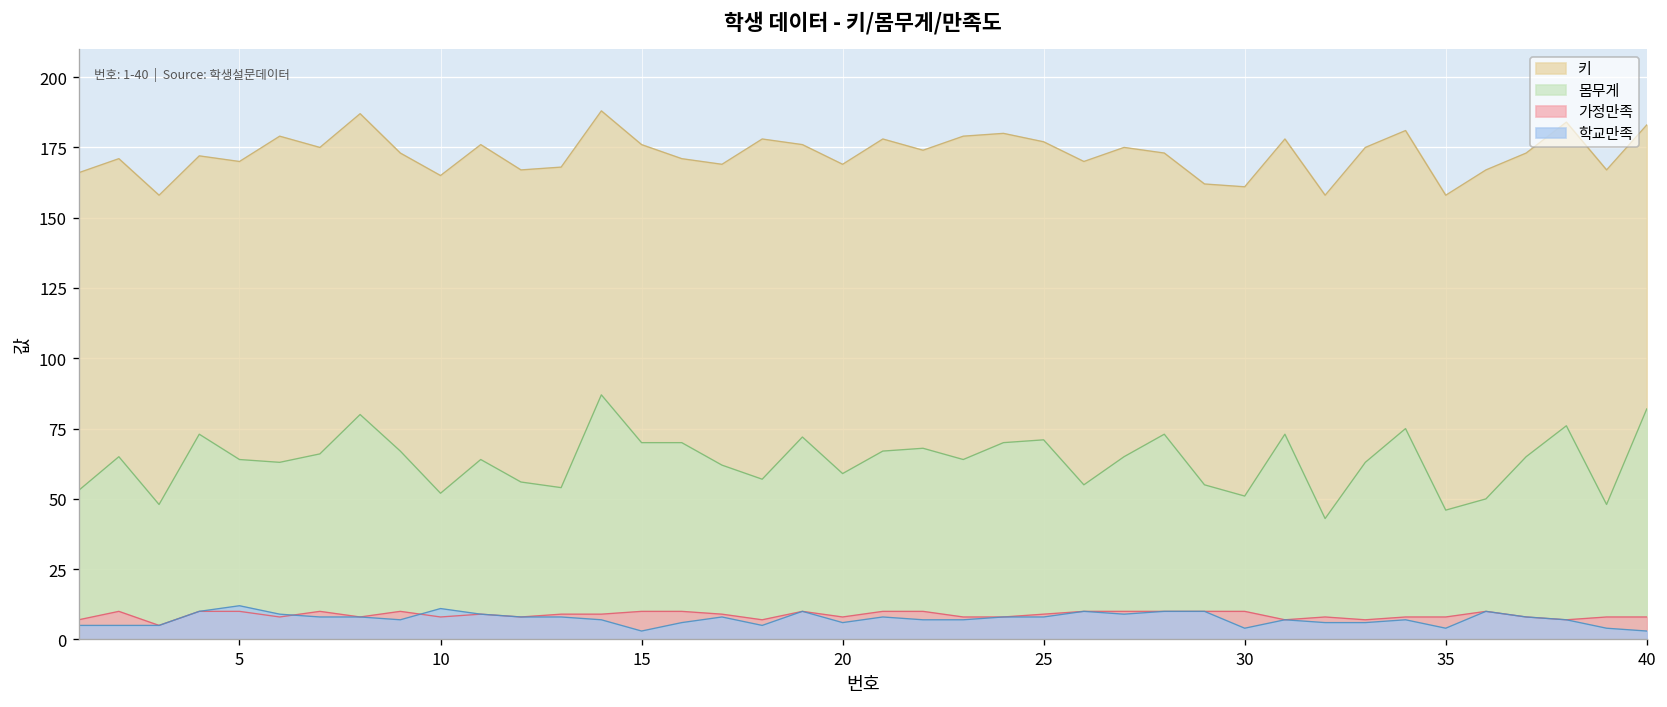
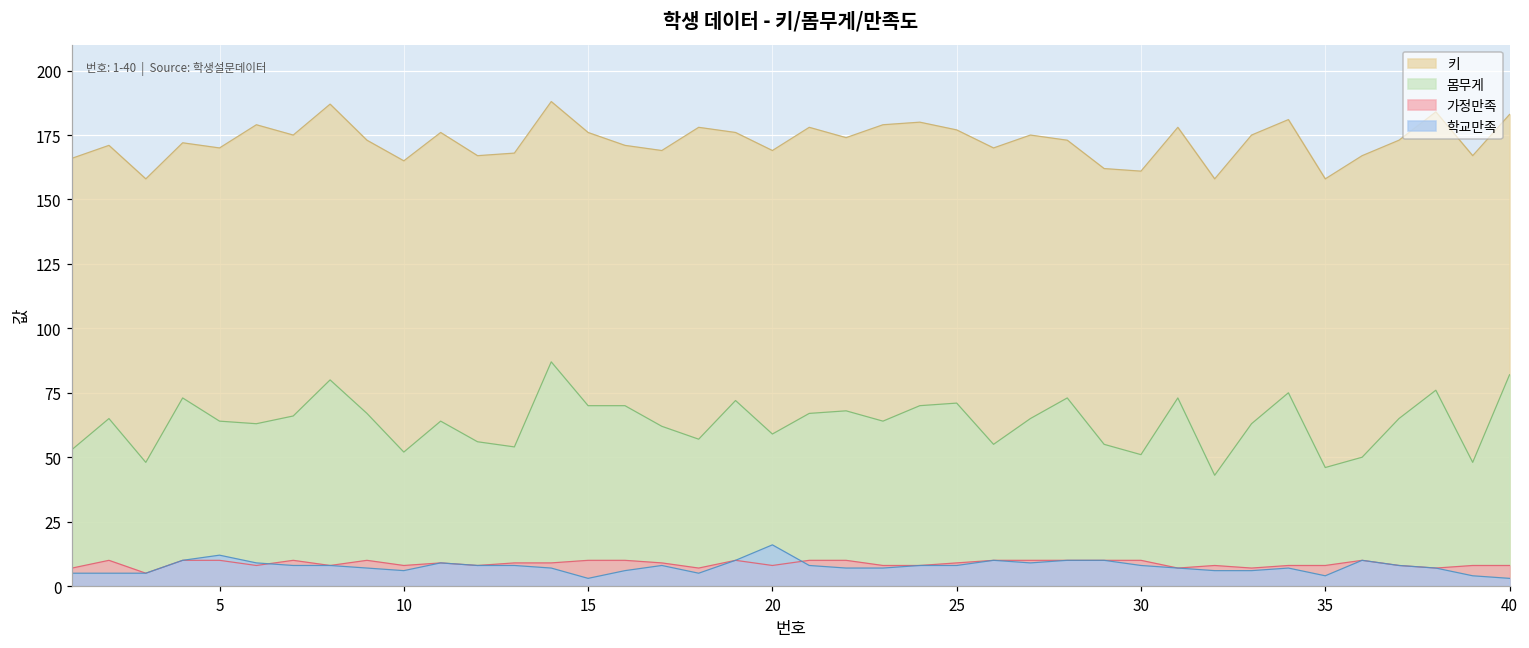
학교만족, 10: 11 -> 6
학교만족, 20: 6 -> 16
학교만족, 30: 4 -> 8
